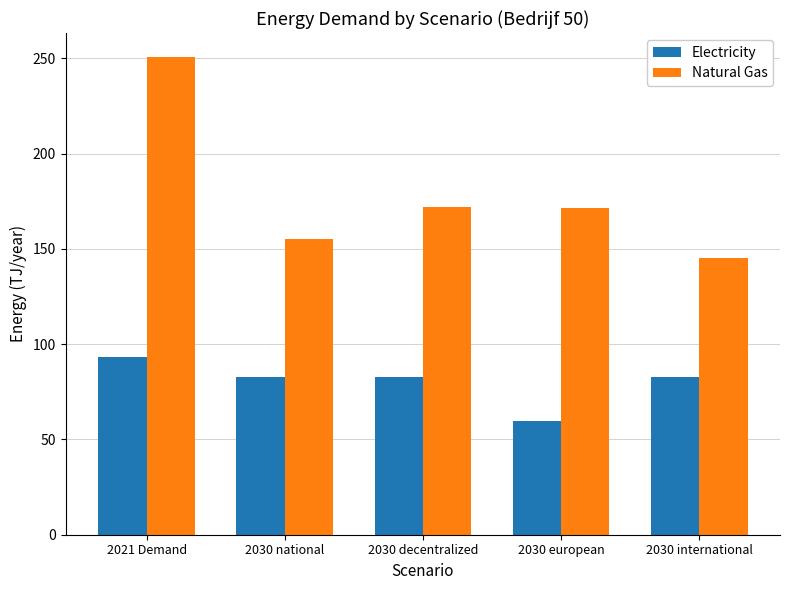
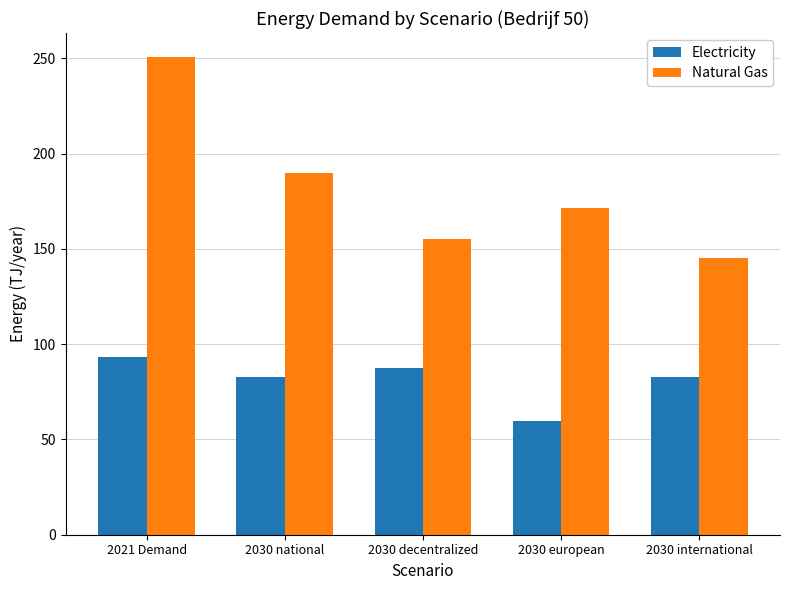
Natural Gas, 2030 national: 155 -> 190
Electricity, 2030 decentralized: 83 -> 87
Natural Gas, 2030 decentralized: 172 -> 155
